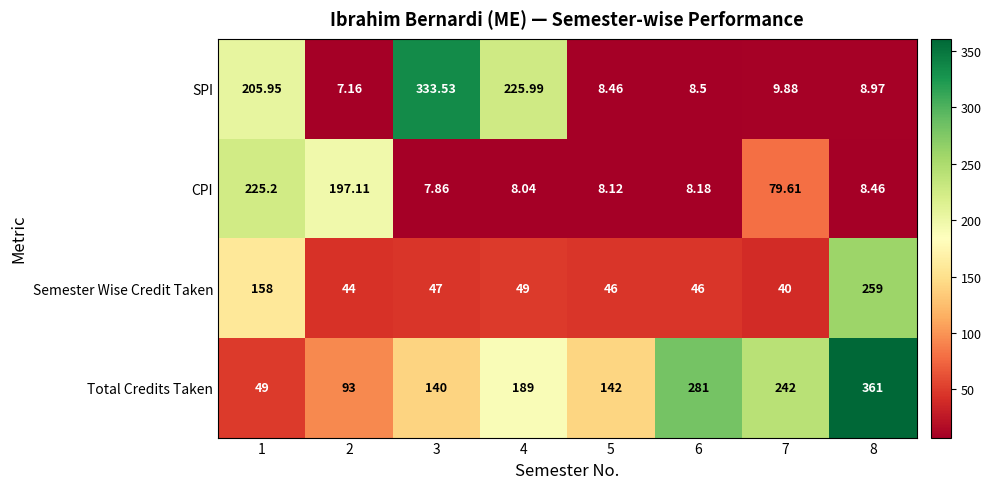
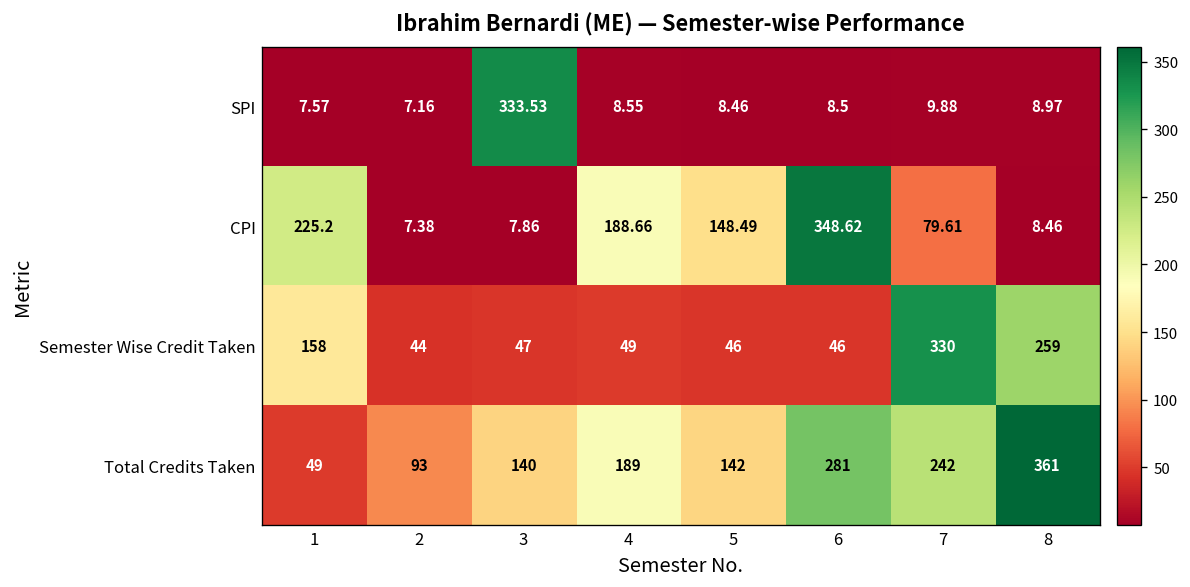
SPI, 1: 205.95 -> 7.57
SPI, 4: 225.99 -> 8.55
CPI, 2: 197.11 -> 7.38
CPI, 4: 8.04 -> 188.66
CPI, 5: 8.12 -> 148.49
CPI, 6: 8.18 -> 348.62
Semester Wise Credit Taken, 7: 40 -> 330
